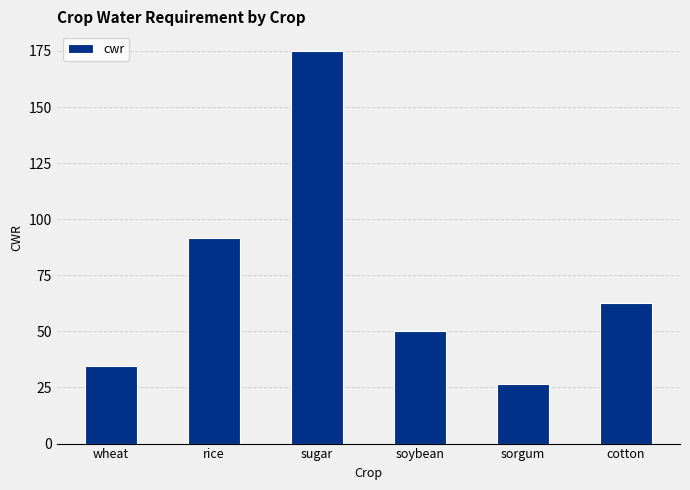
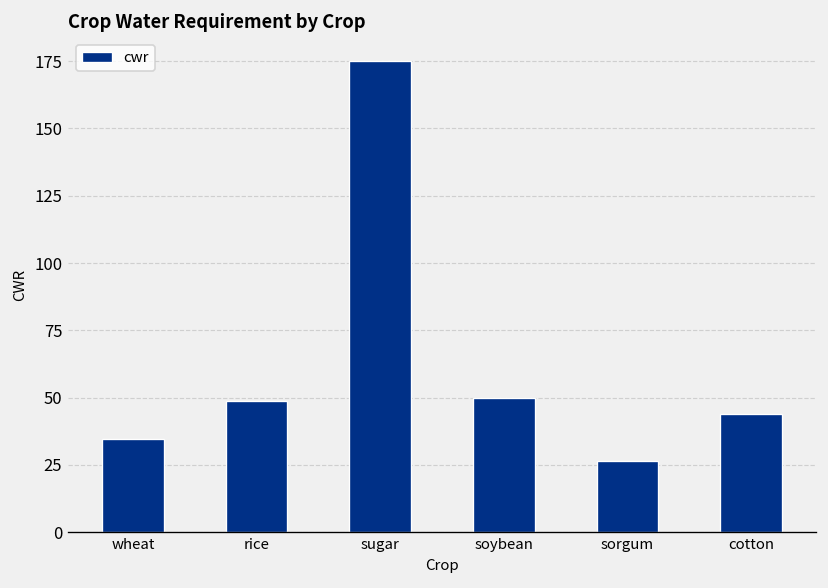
rice: 92 -> 49
cotton: 63 -> 44
